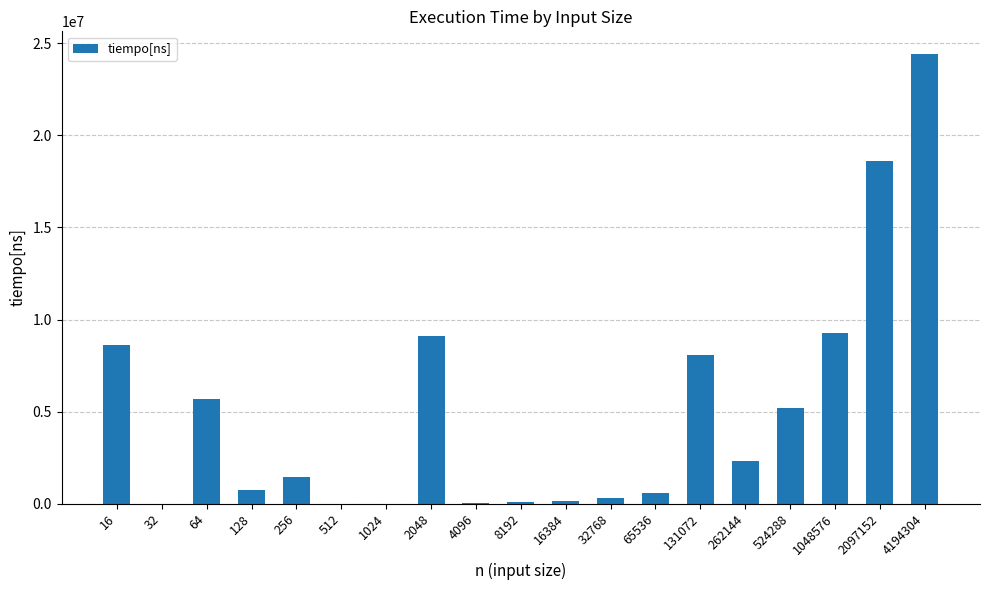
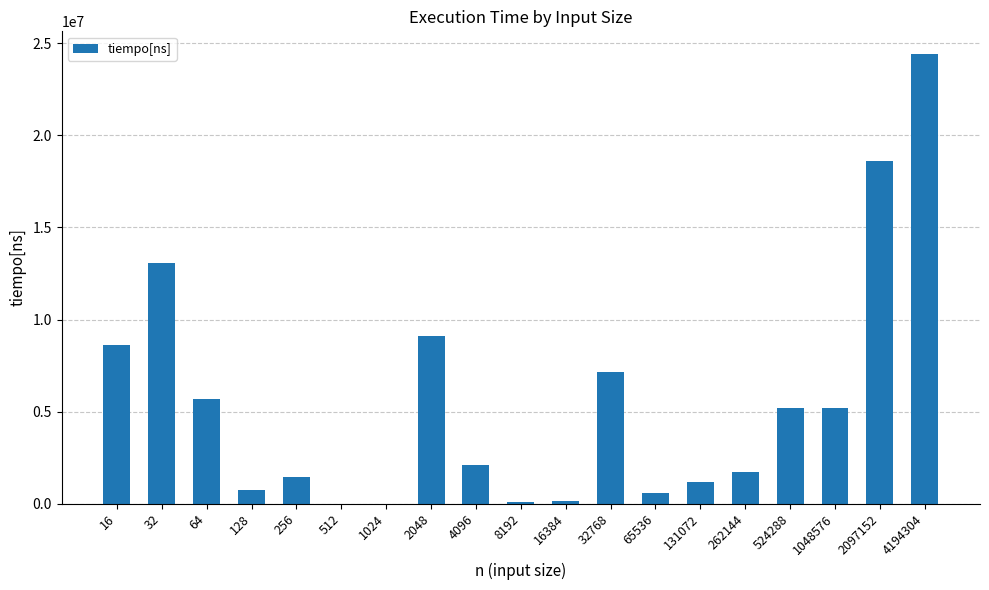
32: 0 -> 13100000
4096: 0 -> 2100000
32768: 300000 -> 7100000
131072: 8000000 -> 1200000
262144: 2300000 -> 1700000
1048576: 9300000 -> 5200000
